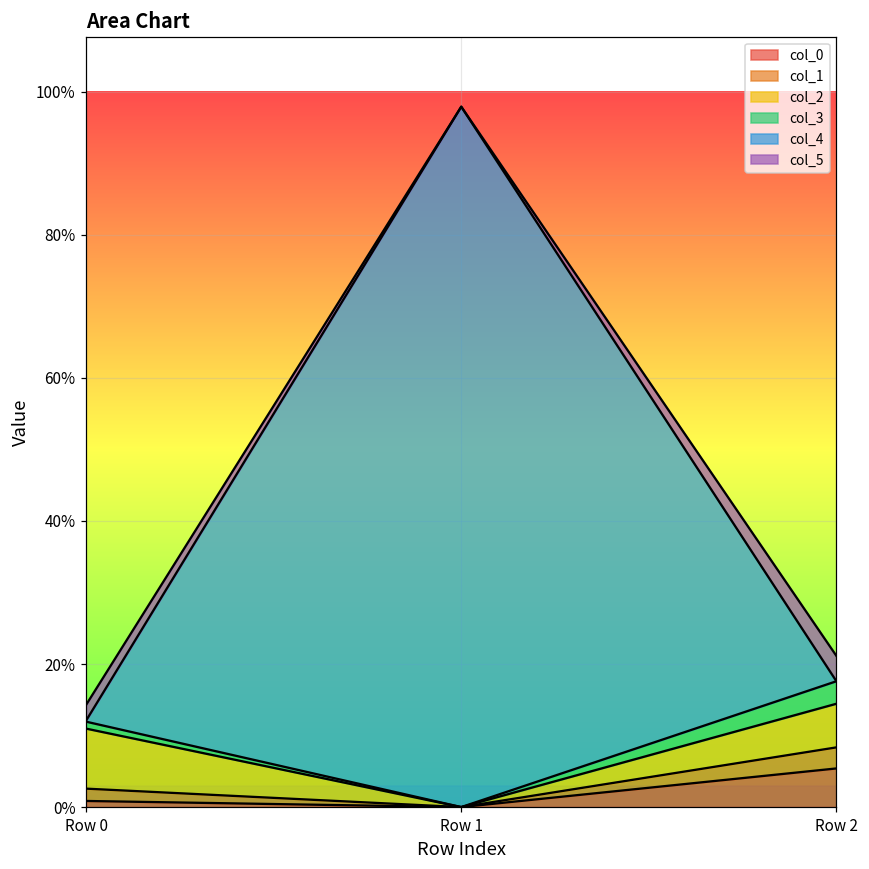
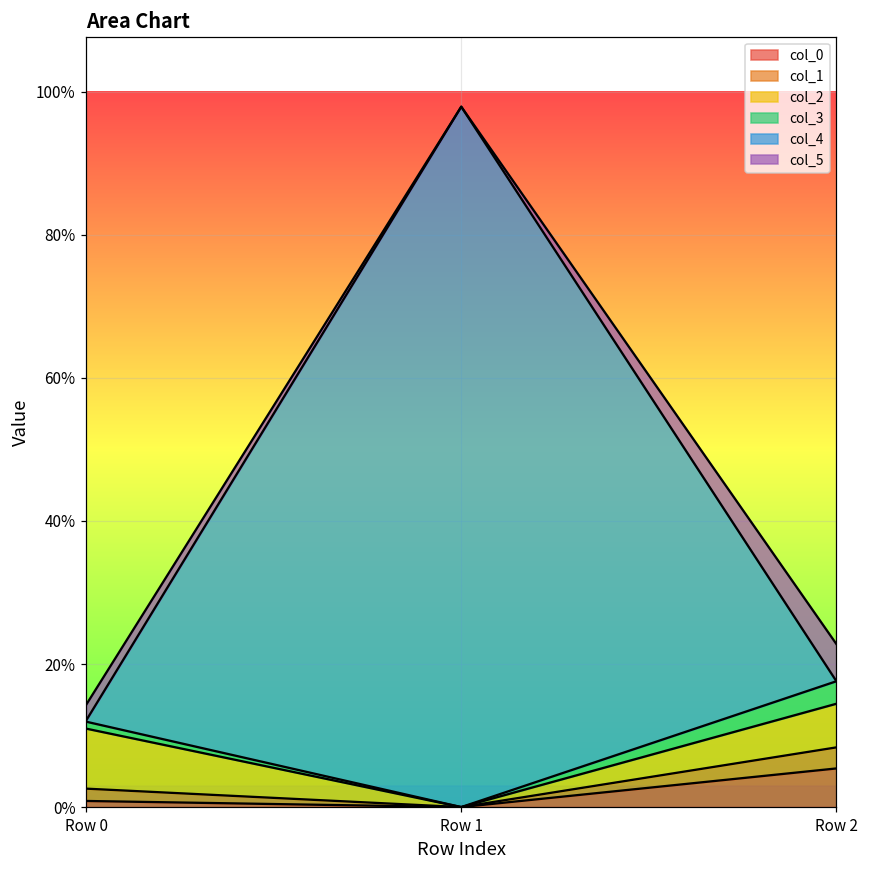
col_5, Row 2: 4% -> 5%
